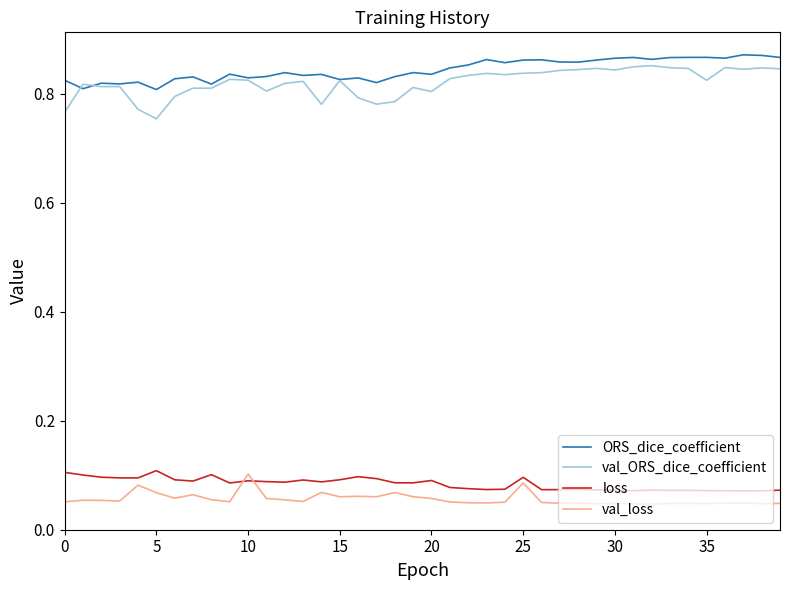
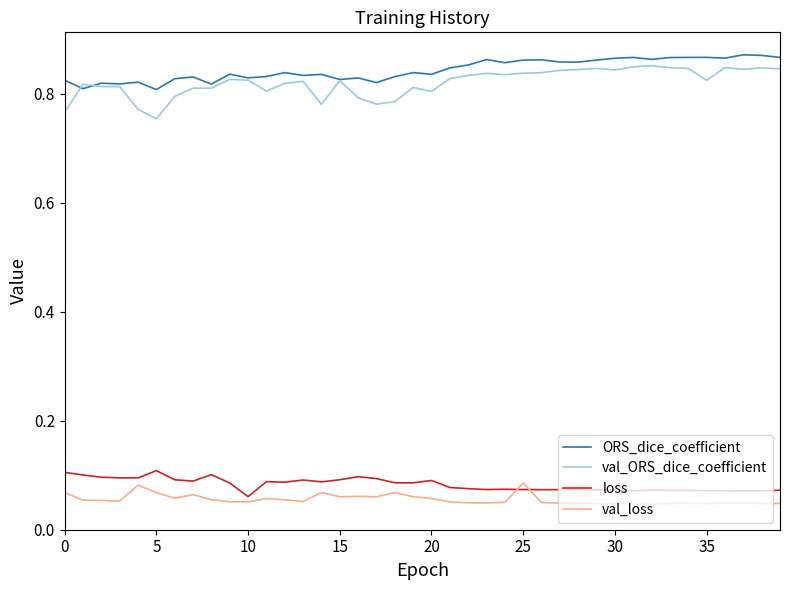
val_loss, 0: 0.05 -> 0.07
loss, 10: 0.09 -> 0.06
val_loss, 10: 0.10 -> 0.05
loss, 25: 0.10 -> 0.07
